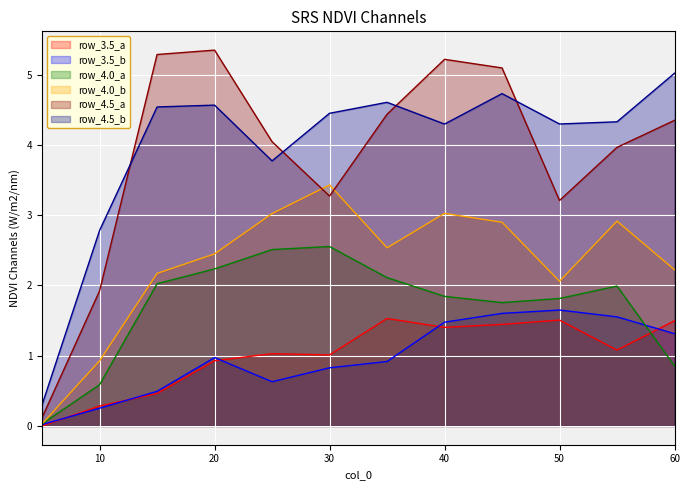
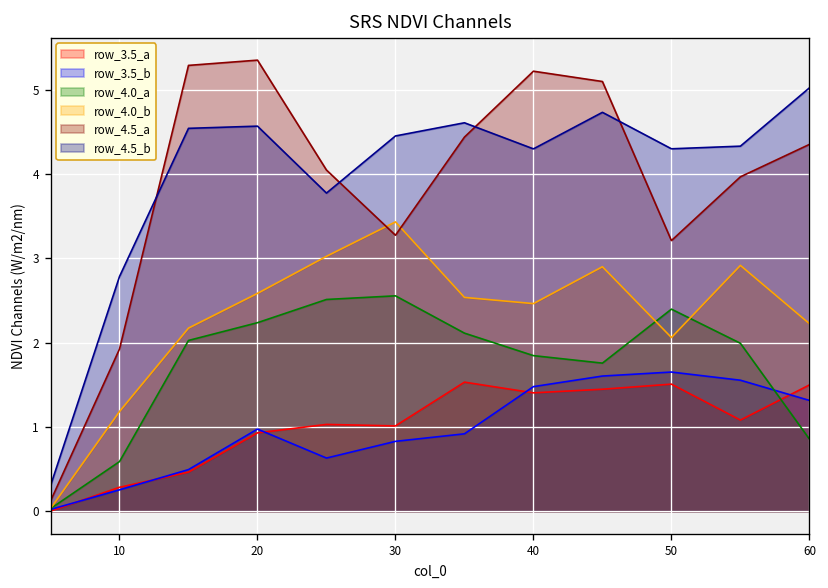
row_4.0_b, 10: 0.9 -> 1.2
row_4.0_b, 20: 2.4 -> 2.6
row_4.0_b, 40: 3.0 -> 2.5
row_4.0_a, 50: 1.8 -> 2.4
